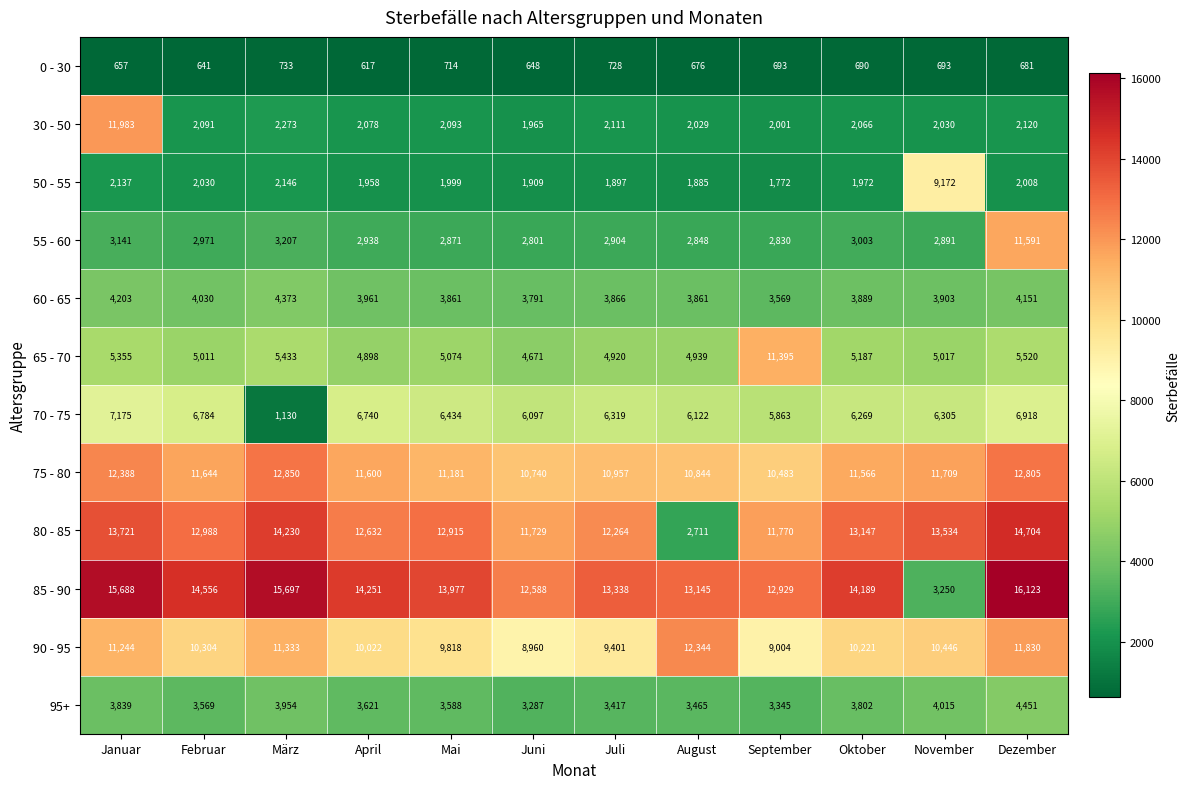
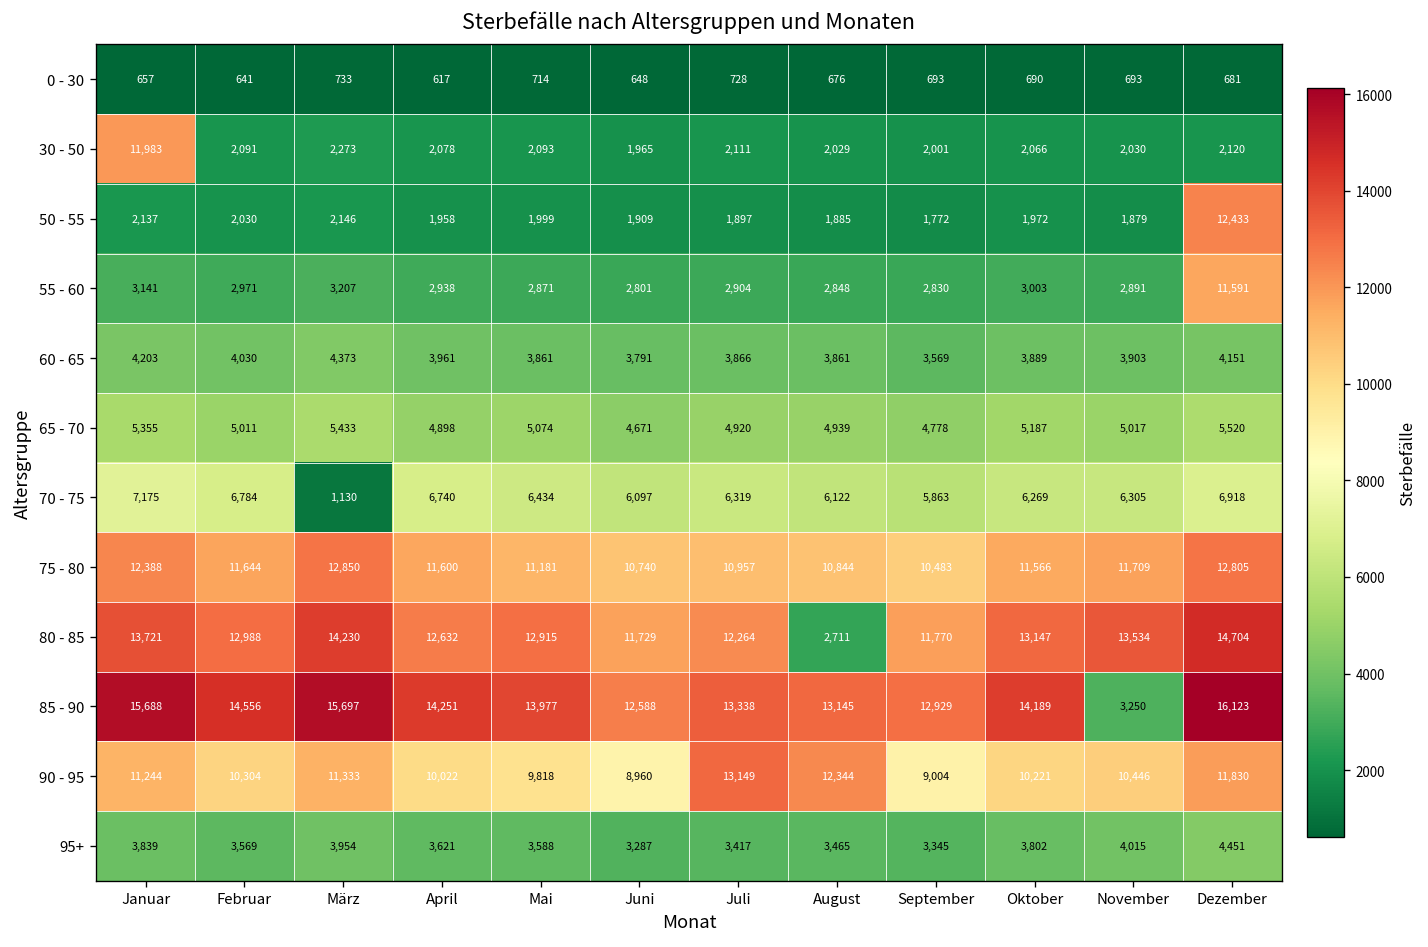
50 - 55, November: 9,172 -> 1,879
50 - 55, Dezember: 2,008 -> 12,433
65 - 70, September: 11,395 -> 4,778
90 - 95, Juli: 9,401 -> 13,149
